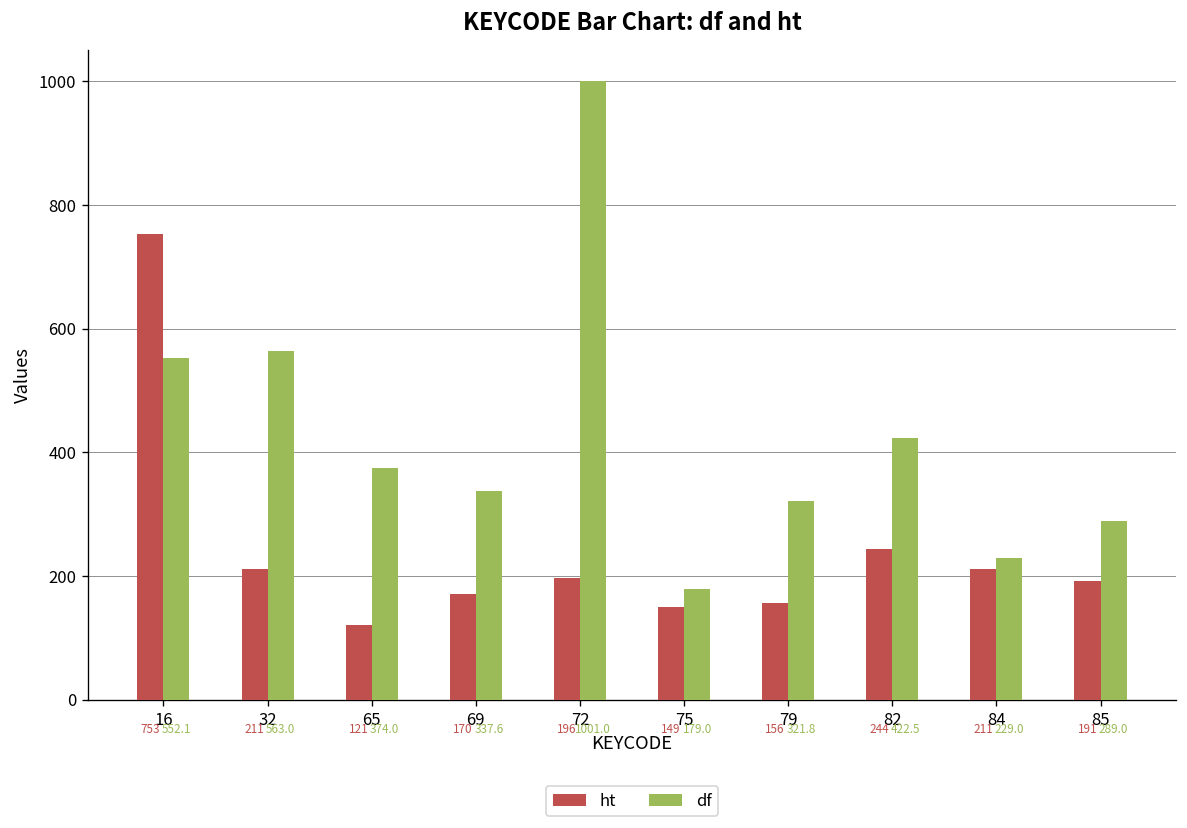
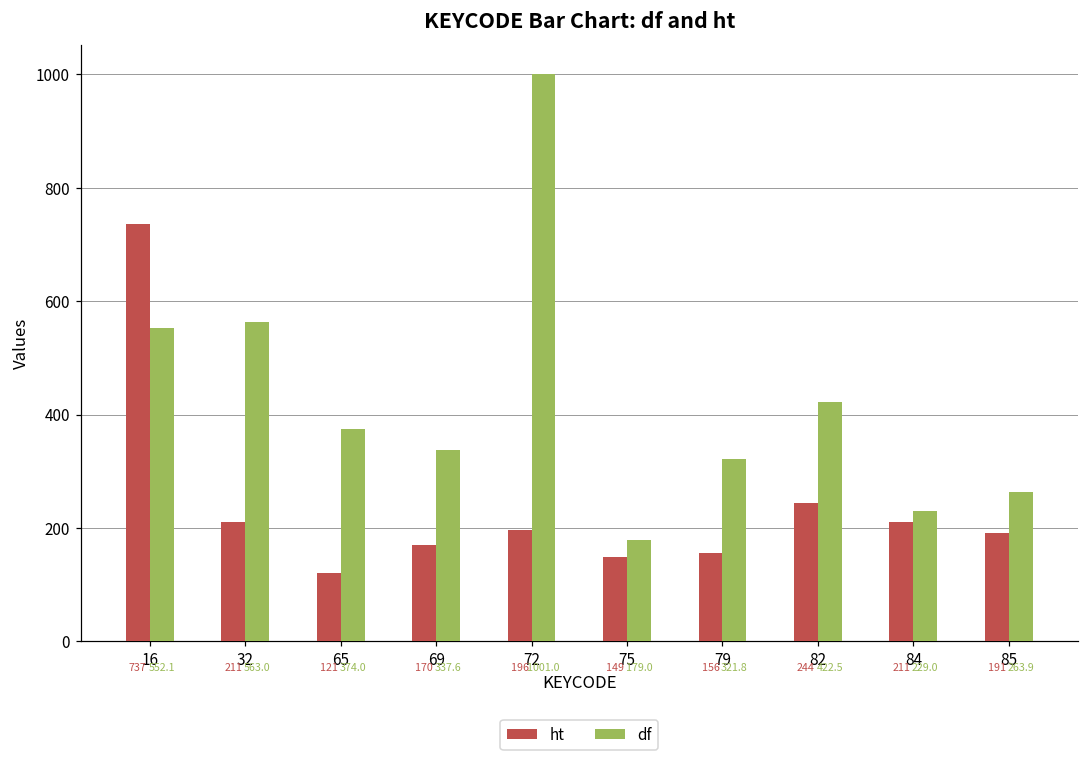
ht, 16: 753 -> 737
df, 85: 289.0 -> 263.9
